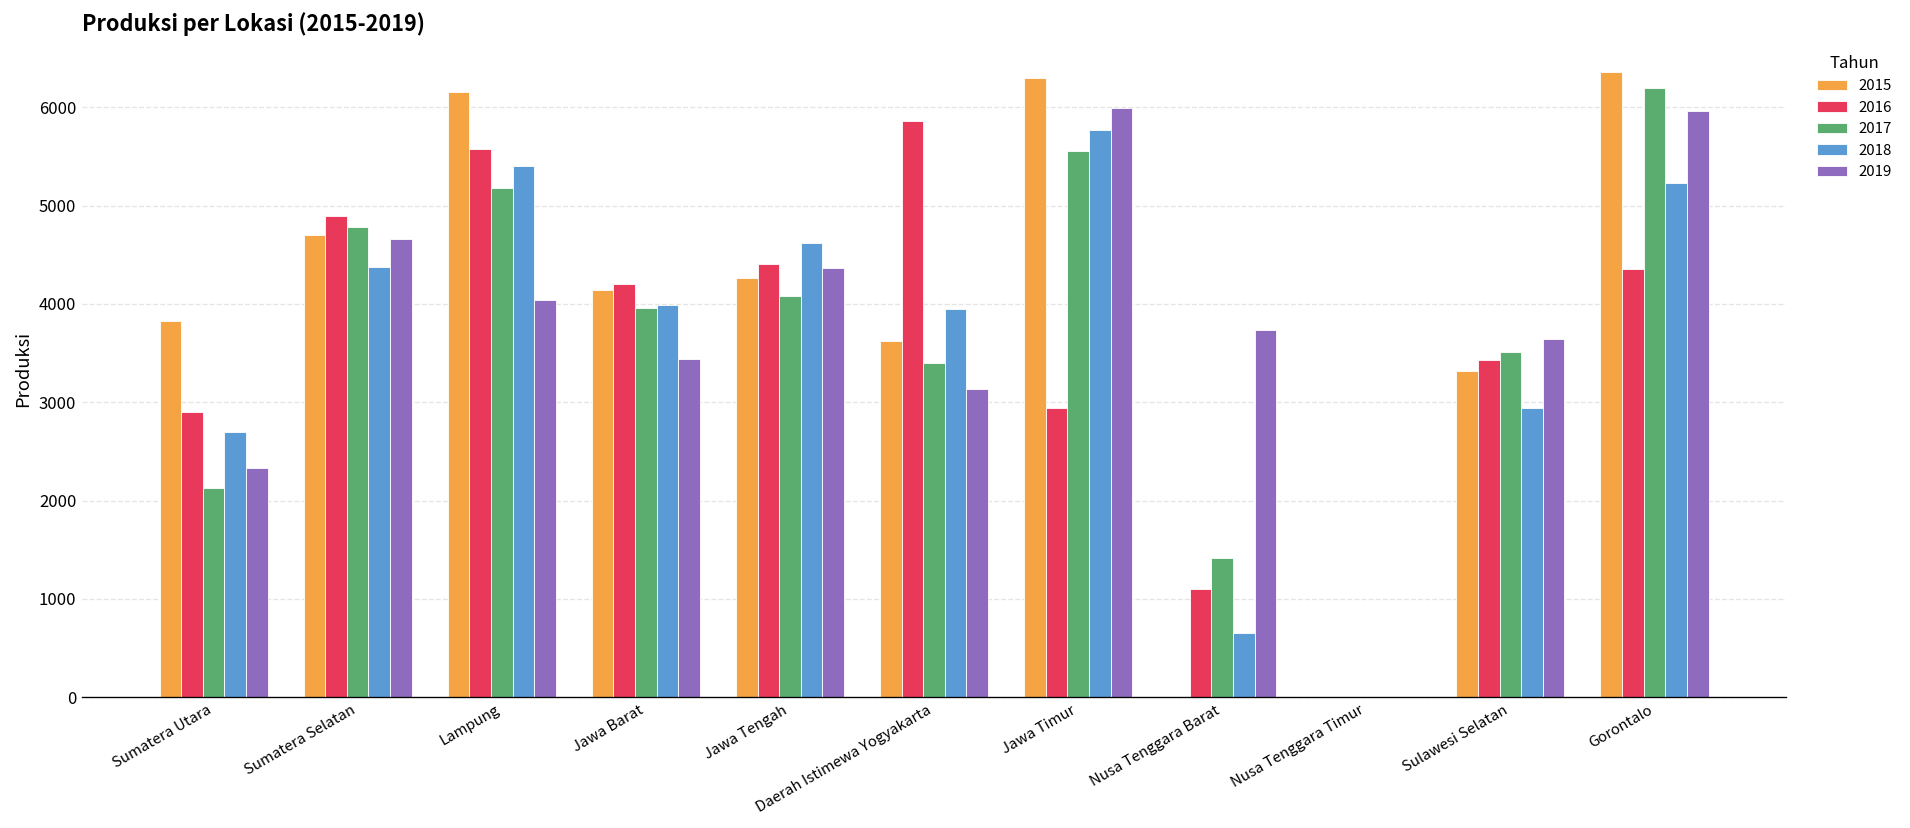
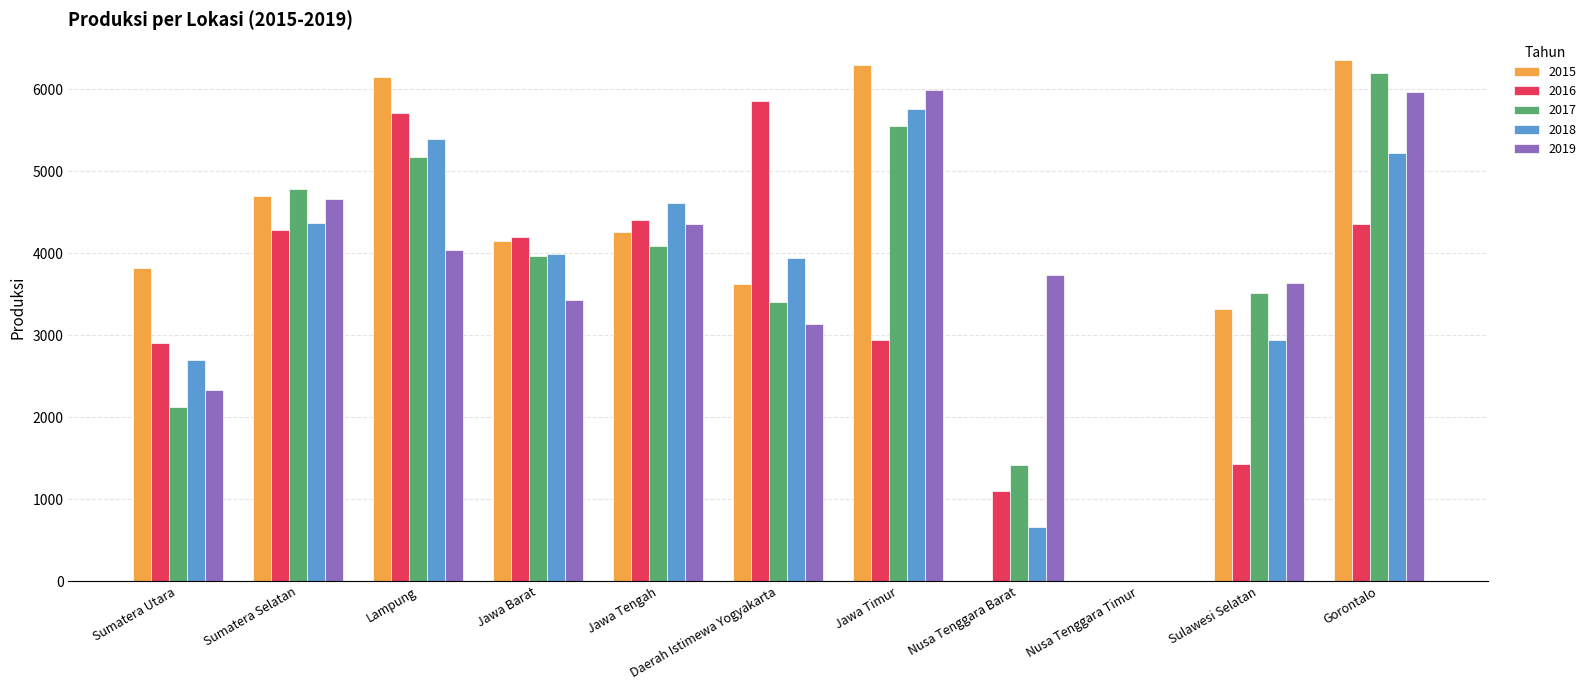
2016, Sumatera Selatan: 4900 -> 4300
2016, Lampung: 5600 -> 5700
2016, Sulawesi Selatan: 3400 -> 1400
